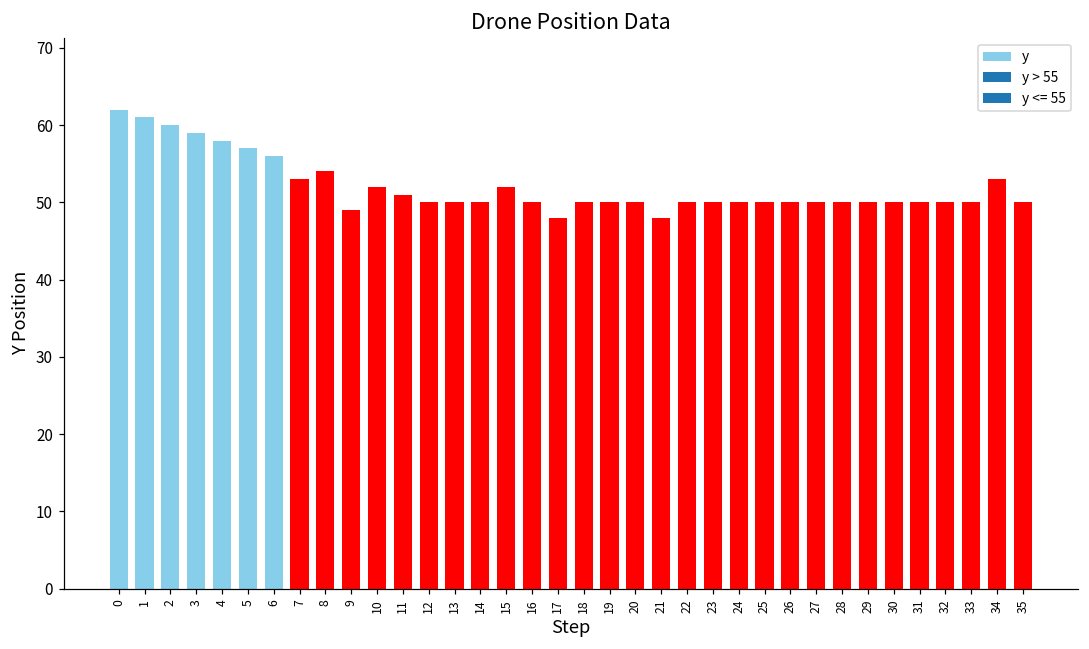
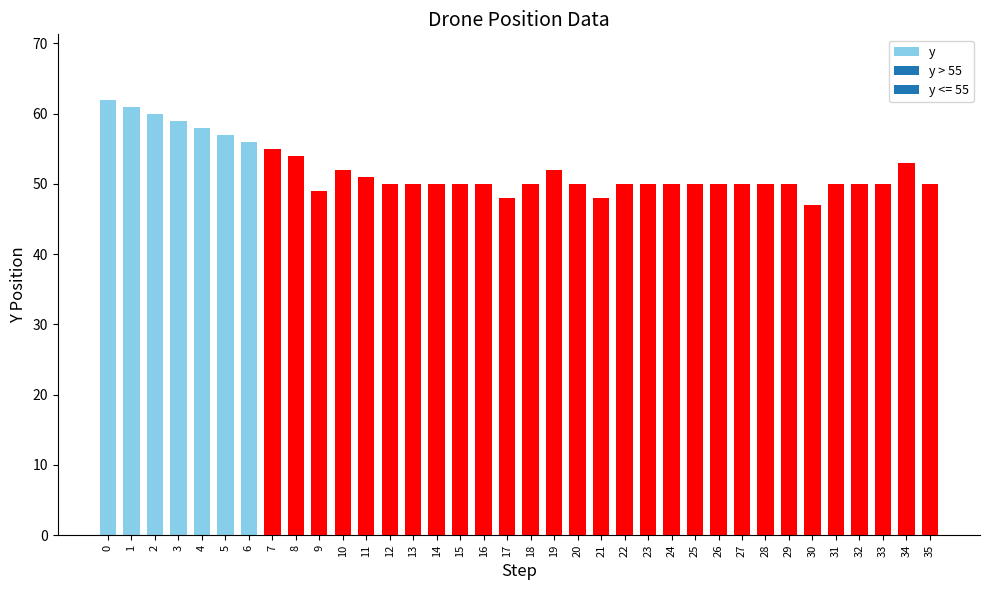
7: 53 -> 55
15: 52 -> 50
19: 50 -> 52
30: 50 -> 47
